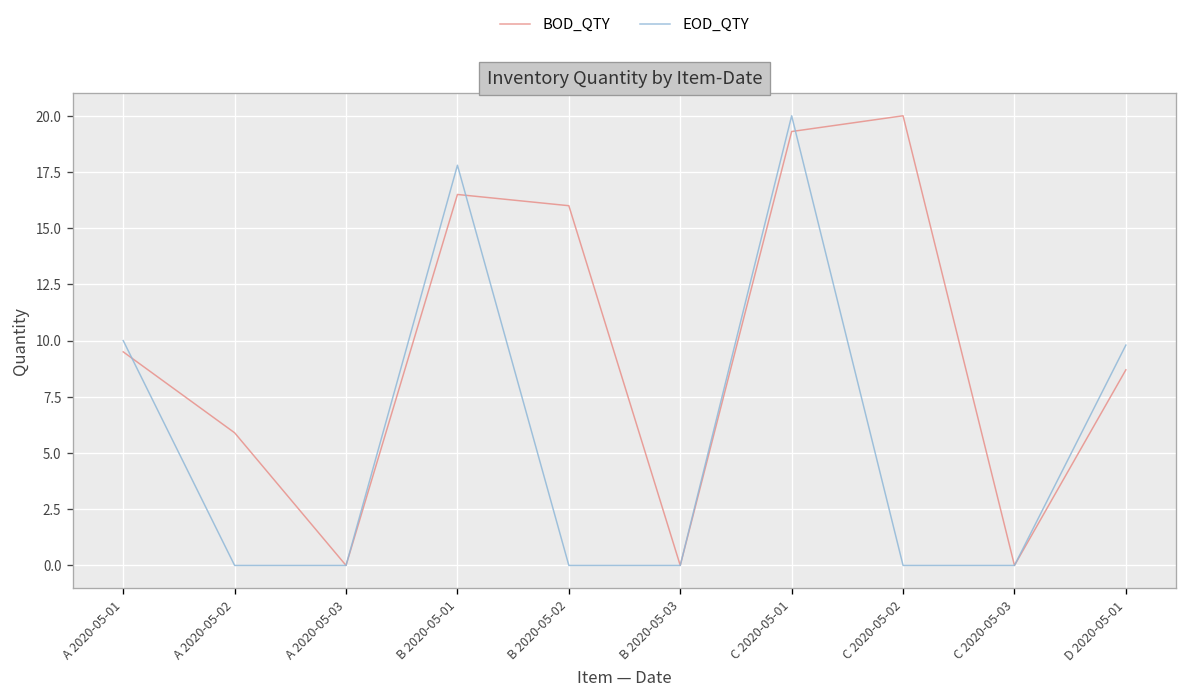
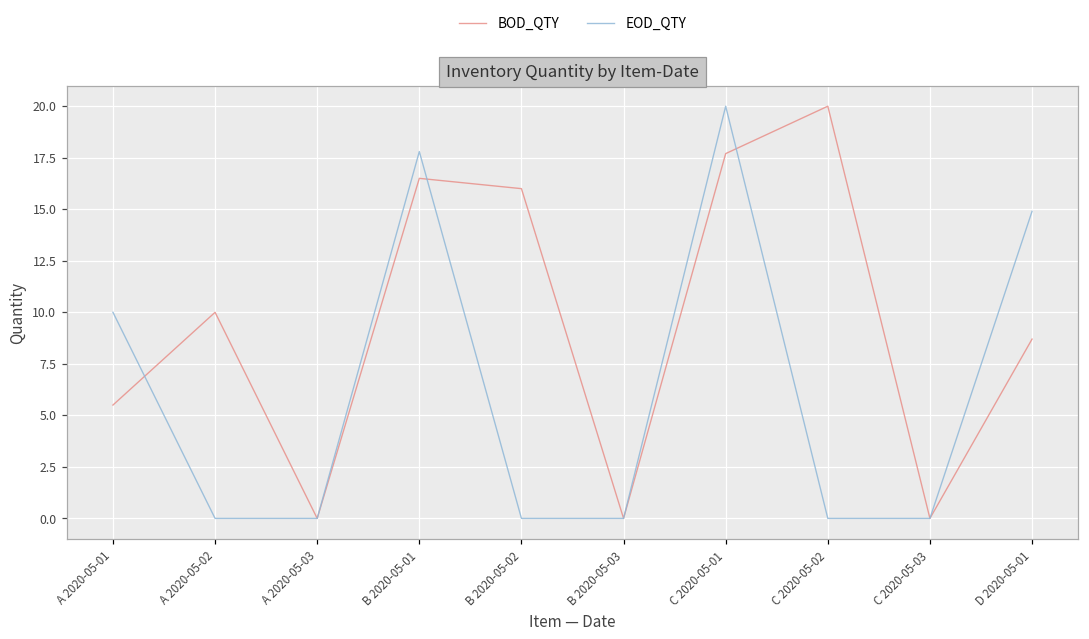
BOD_QTY, A 2020-05-01: 9.5 -> 5.5
BOD_QTY, A 2020-05-02: 5.9 -> 10.0
BOD_QTY, C 2020-05-01: 19.3 -> 17.7
EOD_QTY, D 2020-05-01: 9.8 -> 14.9
